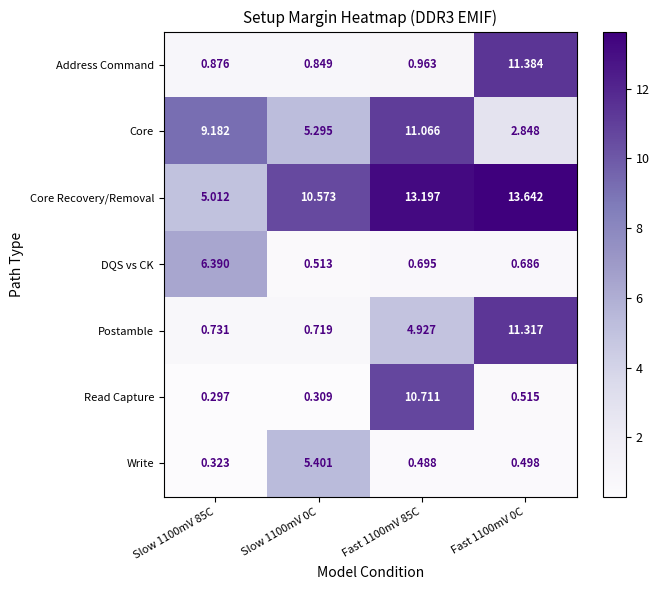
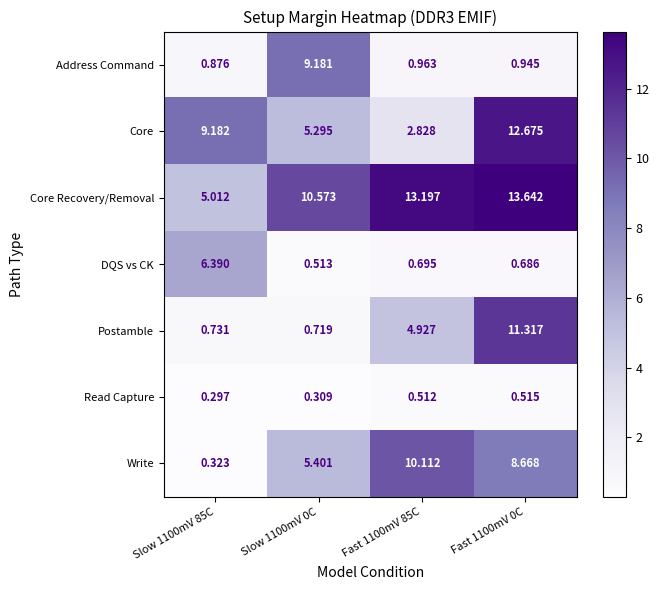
Address Command, Slow 1100mV 0C: 0.849 -> 9.181
Address Command, Fast 1100mV 0C: 11.384 -> 0.945
Core, Fast 1100mV 85C: 11.066 -> 2.828
Core, Fast 1100mV 0C: 2.848 -> 12.675
Read Capture, Fast 1100mV 85C: 10.711 -> 0.512
Write, Fast 1100mV 85C: 0.488 -> 10.112
Write, Fast 1100mV 0C: 0.498 -> 8.668
